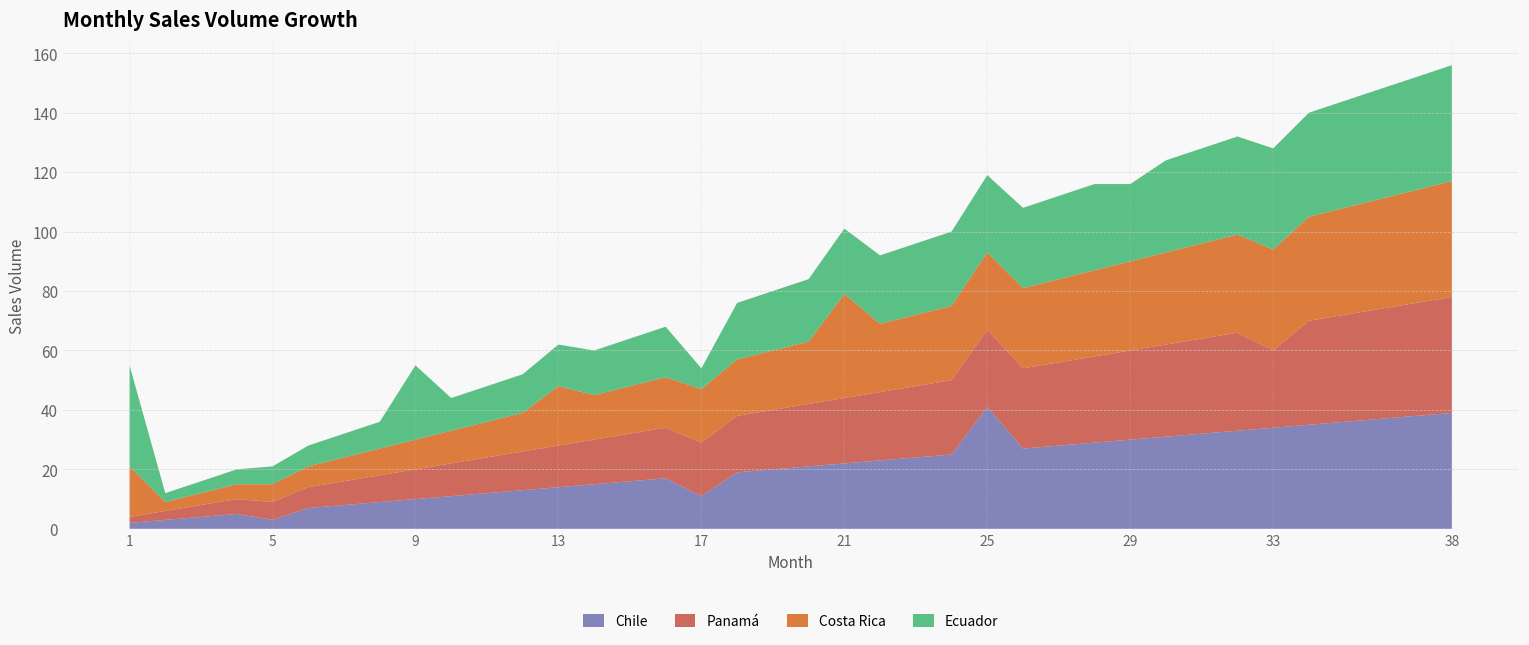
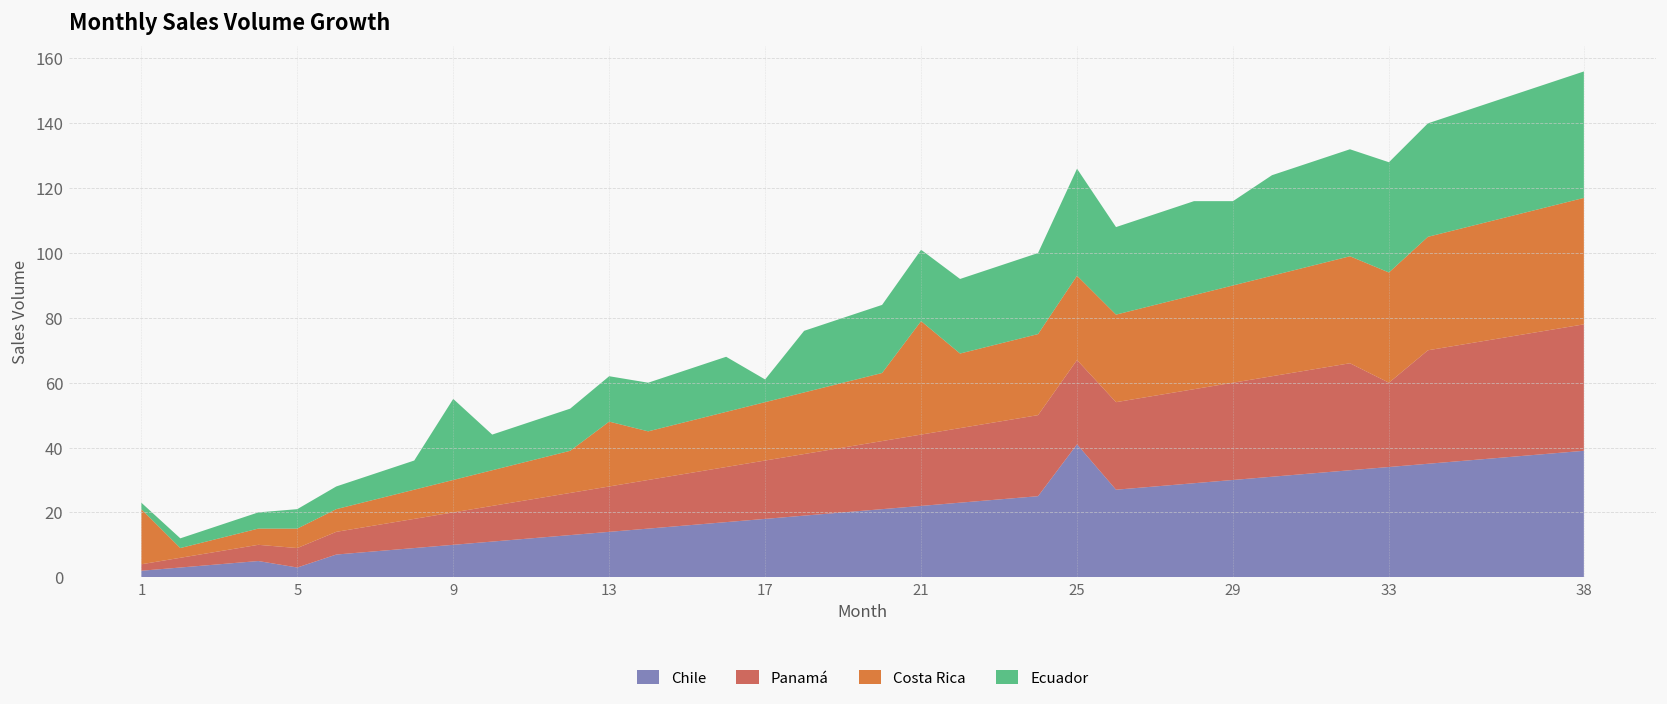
Ecuador, 1: 34 -> 2
Chile, 17: 11 -> 18
Ecuador, 25: 26 -> 33
